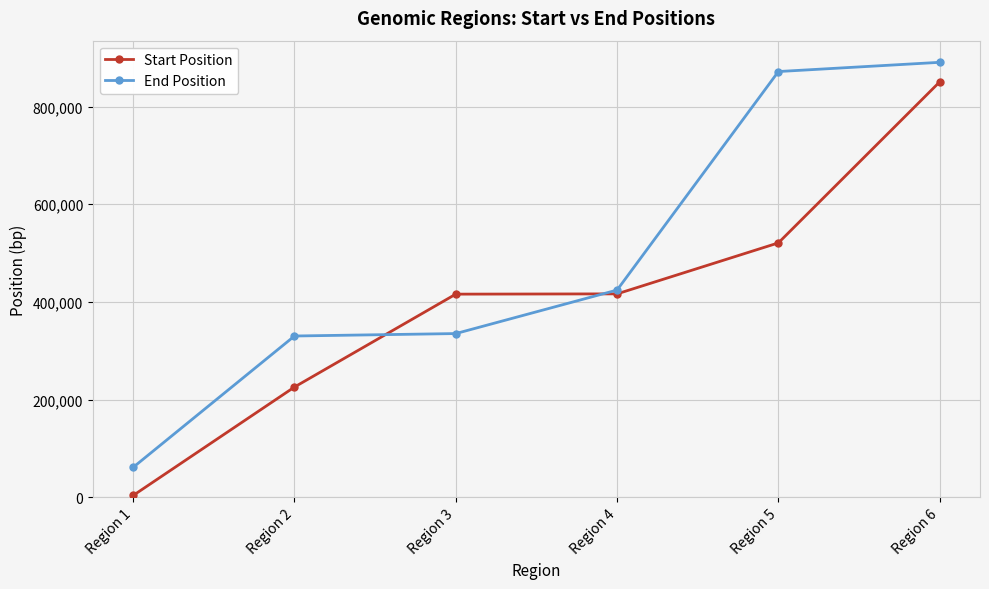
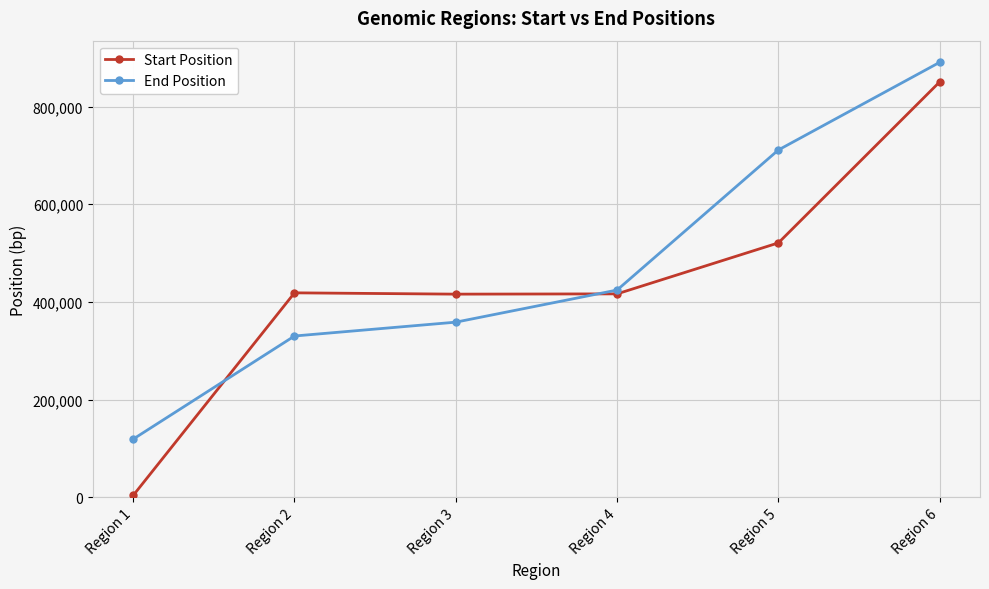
End Position, Region 1: 60,000 -> 120,000
Start Position, Region 2: 230,000 -> 420,000
End Position, Region 3: 340,000 -> 360,000
End Position, Region 5: 870,000 -> 710,000
